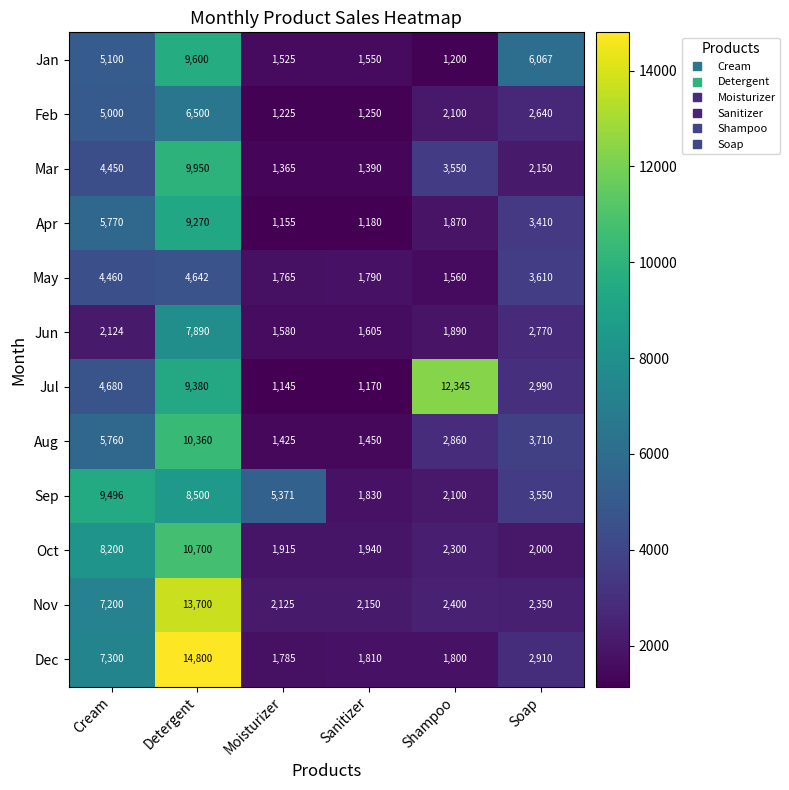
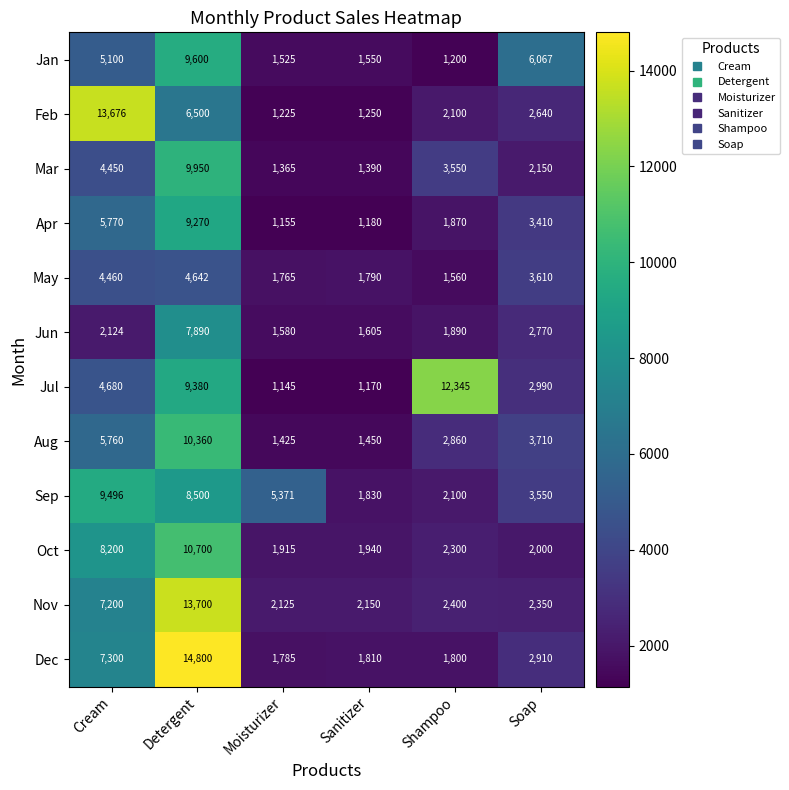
Feb, Cream: 5,000 -> 13,676
